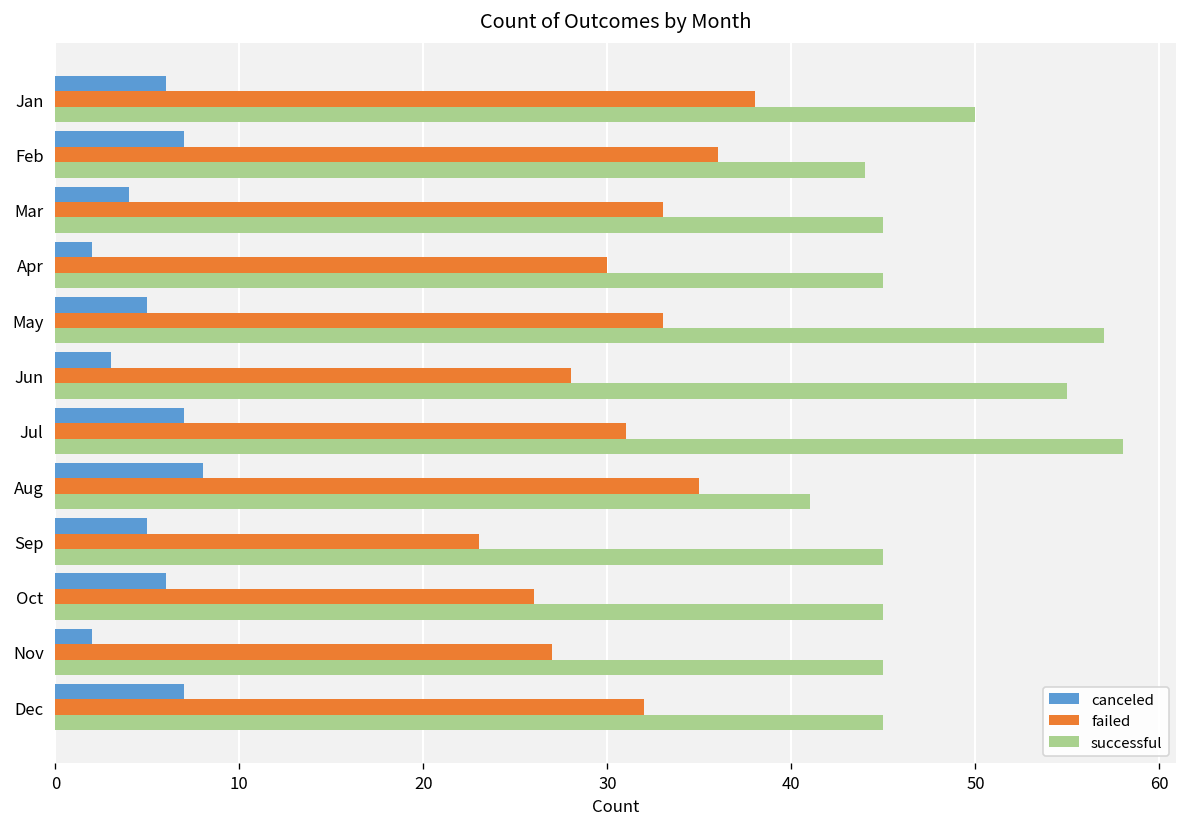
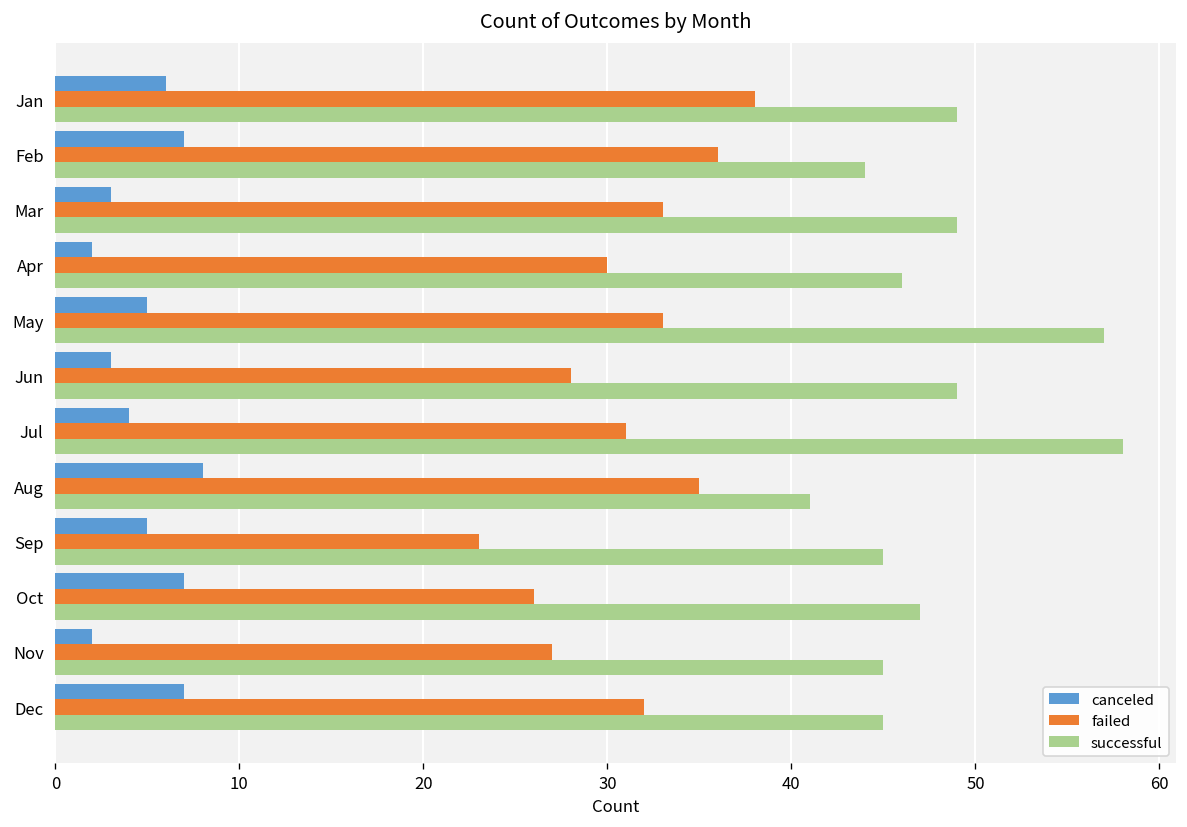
successful, Jan: 50 -> 49
canceled, Mar: 4 -> 3
successful, Mar: 45 -> 49
successful, Apr: 45 -> 46
successful, Jun: 55 -> 49
canceled, Jul: 7 -> 4
canceled, Oct: 6 -> 7
successful, Oct: 45 -> 47
